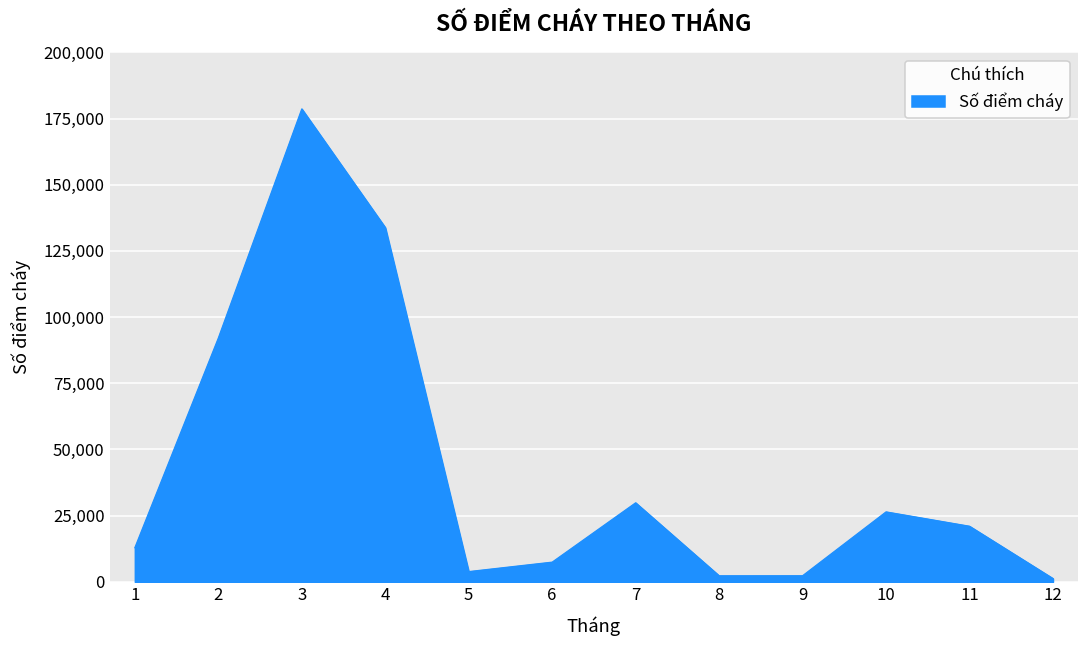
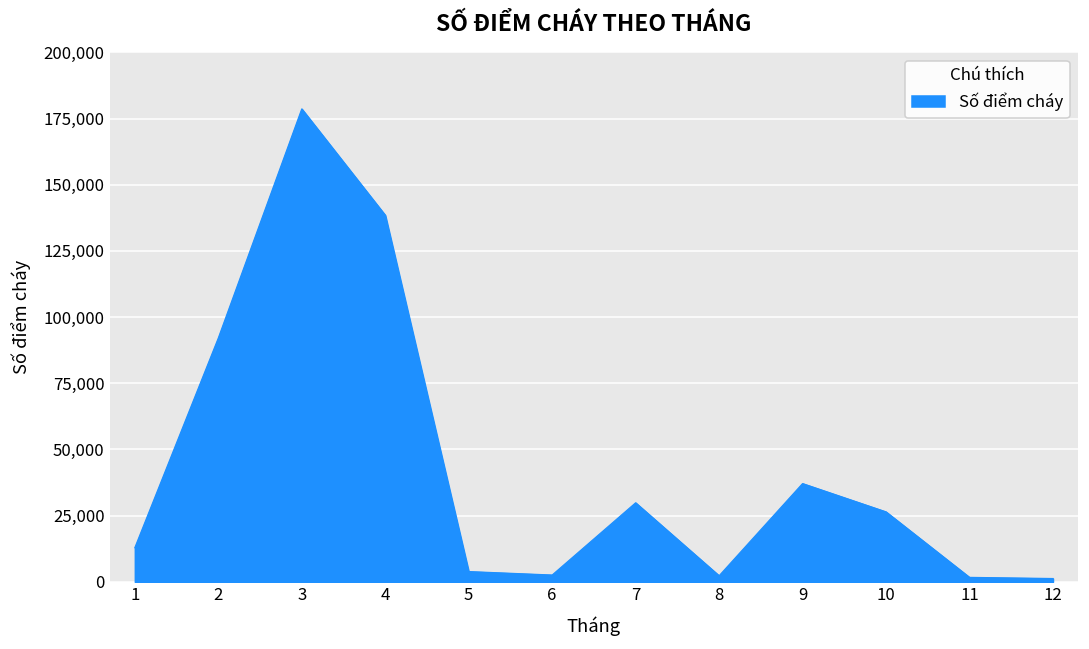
4: 134,000 -> 138,000
6: 7,000 -> 3,000
9: 2,000 -> 37,000
11: 21,000 -> 2,000
